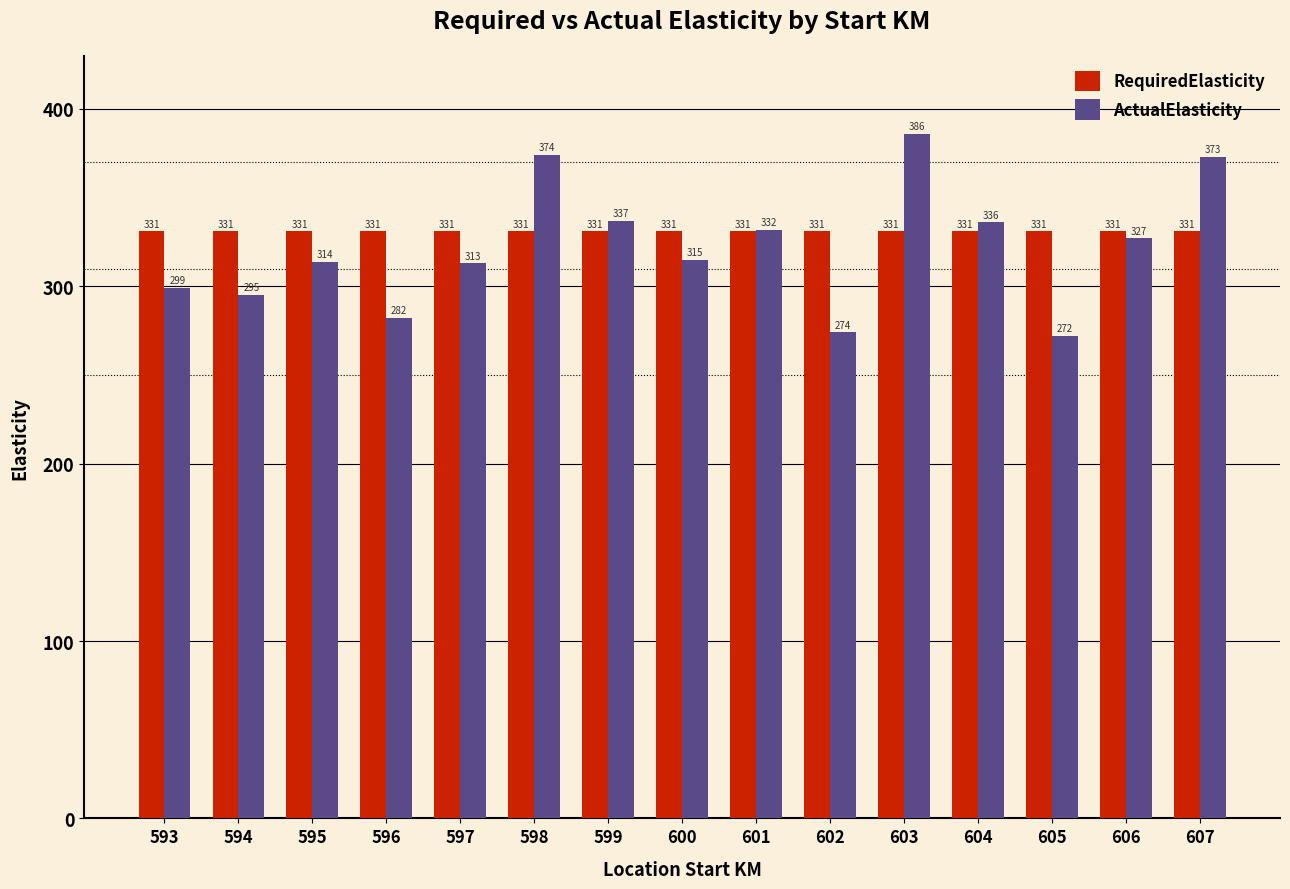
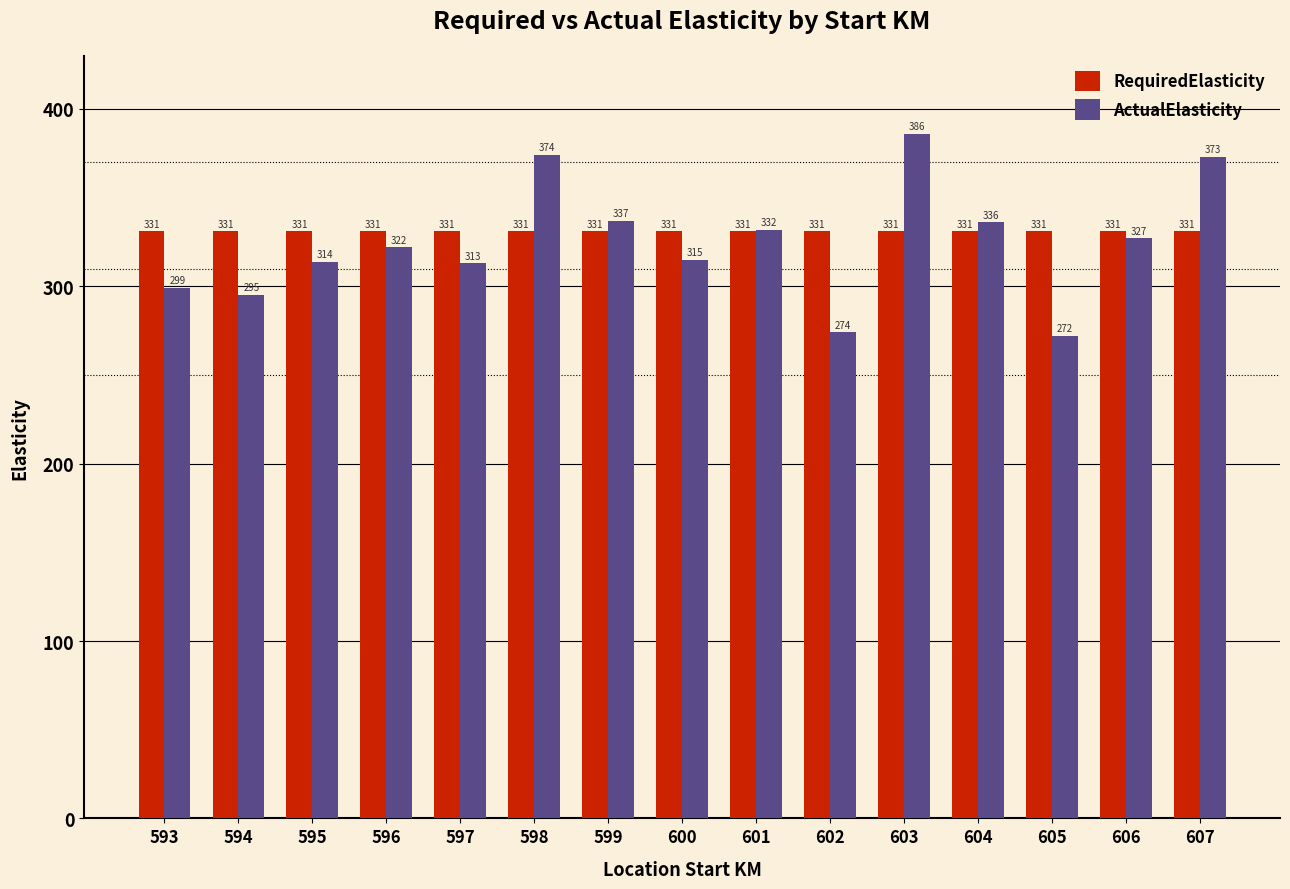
ActualElasticity, 596: 282 -> 322
